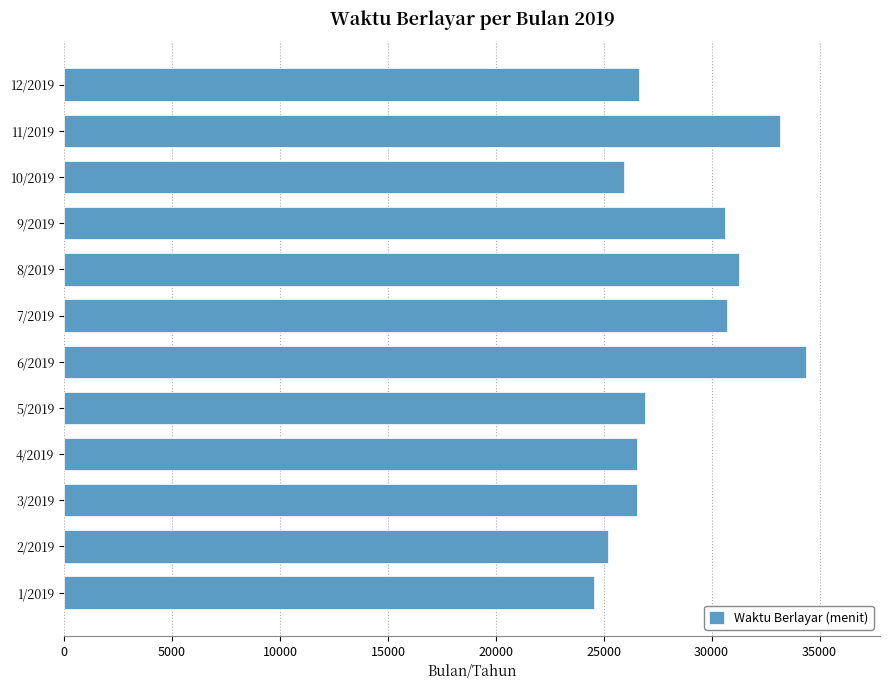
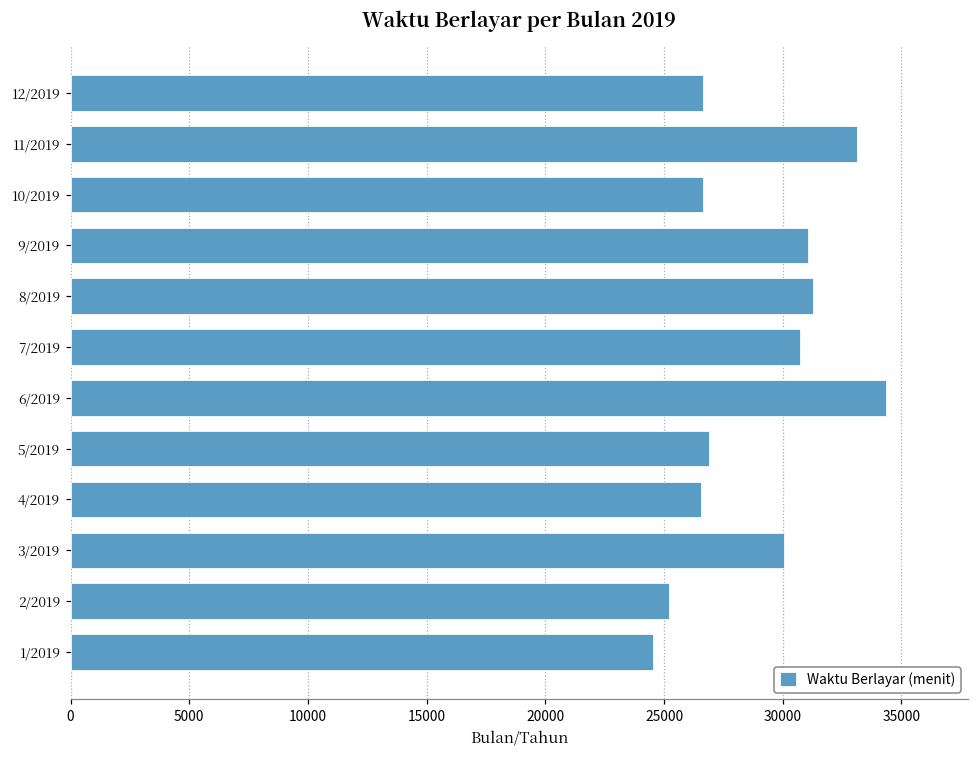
10/2019: 26000 -> 26700
9/2019: 30600 -> 31100
3/2019: 26500 -> 30100
